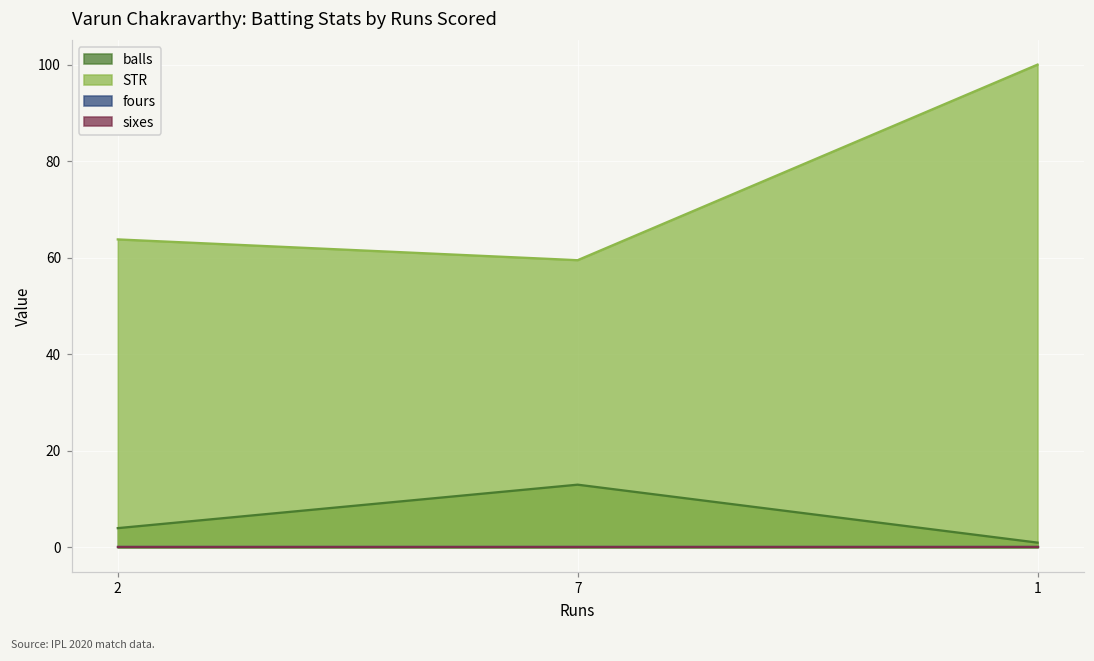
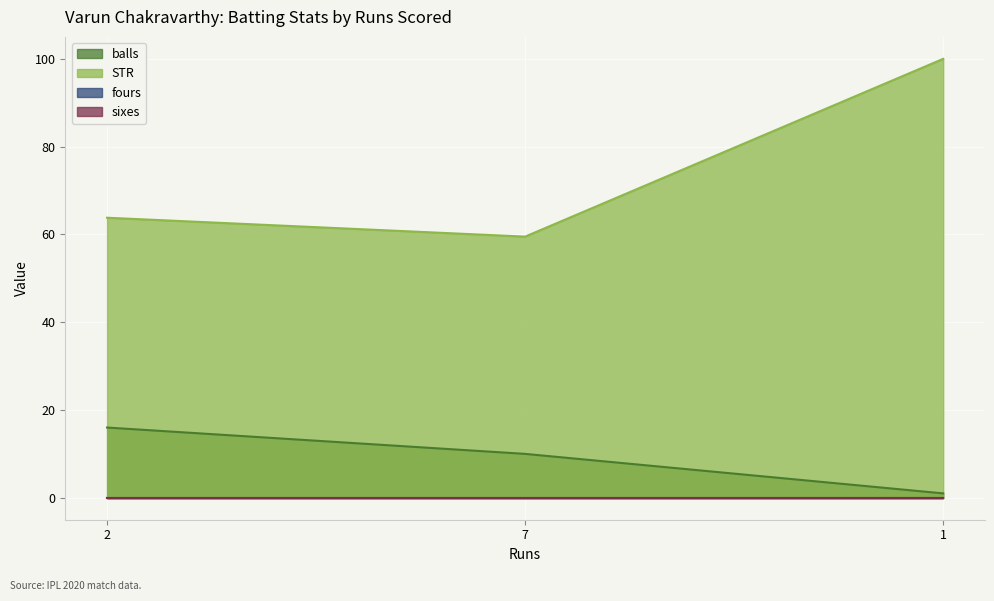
balls, 2: 4 -> 16
balls, 7: 13 -> 10
